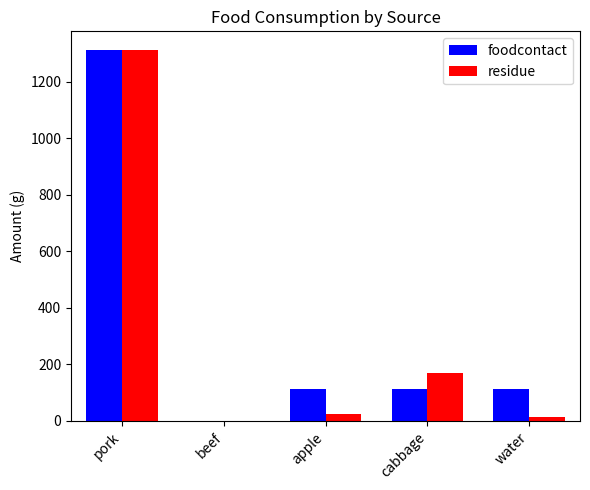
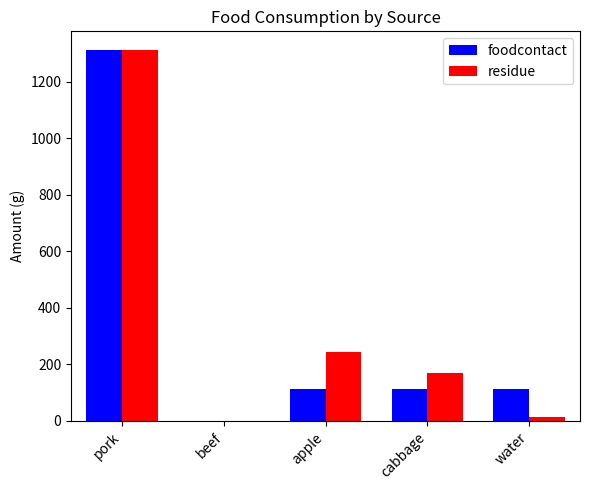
residue, apple: 30 -> 240
